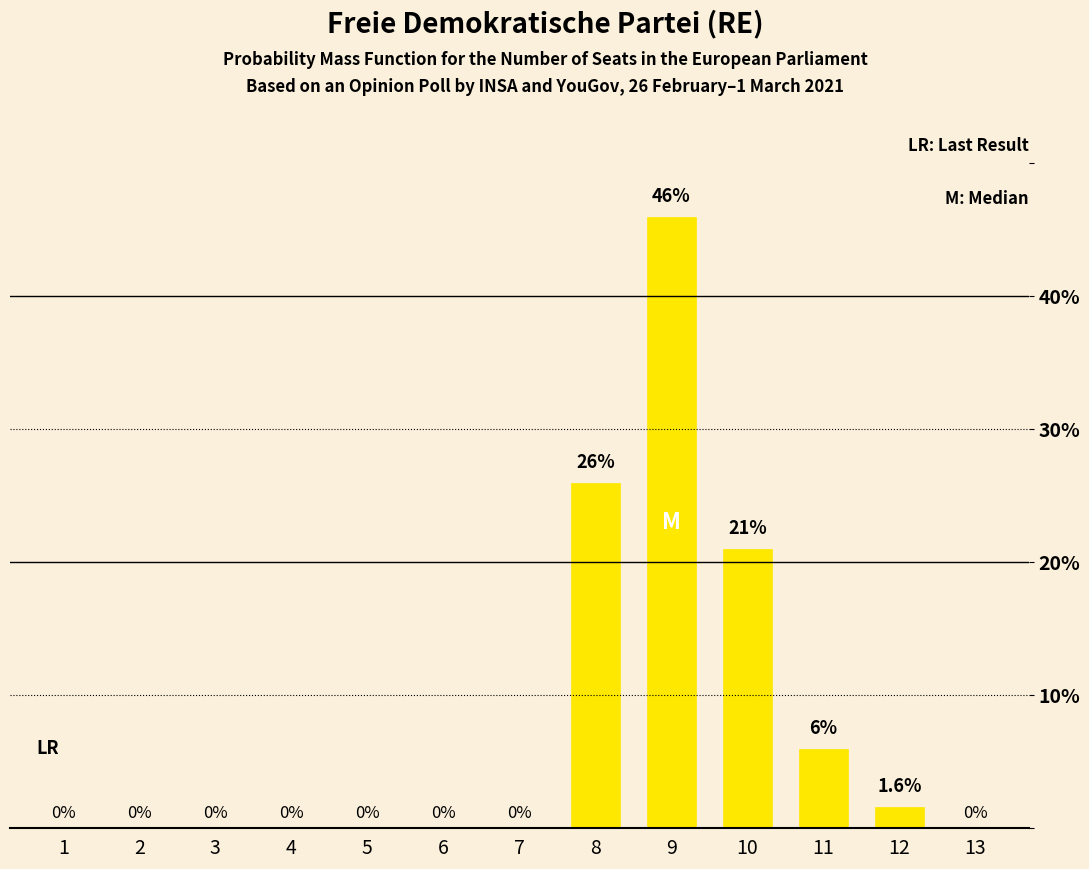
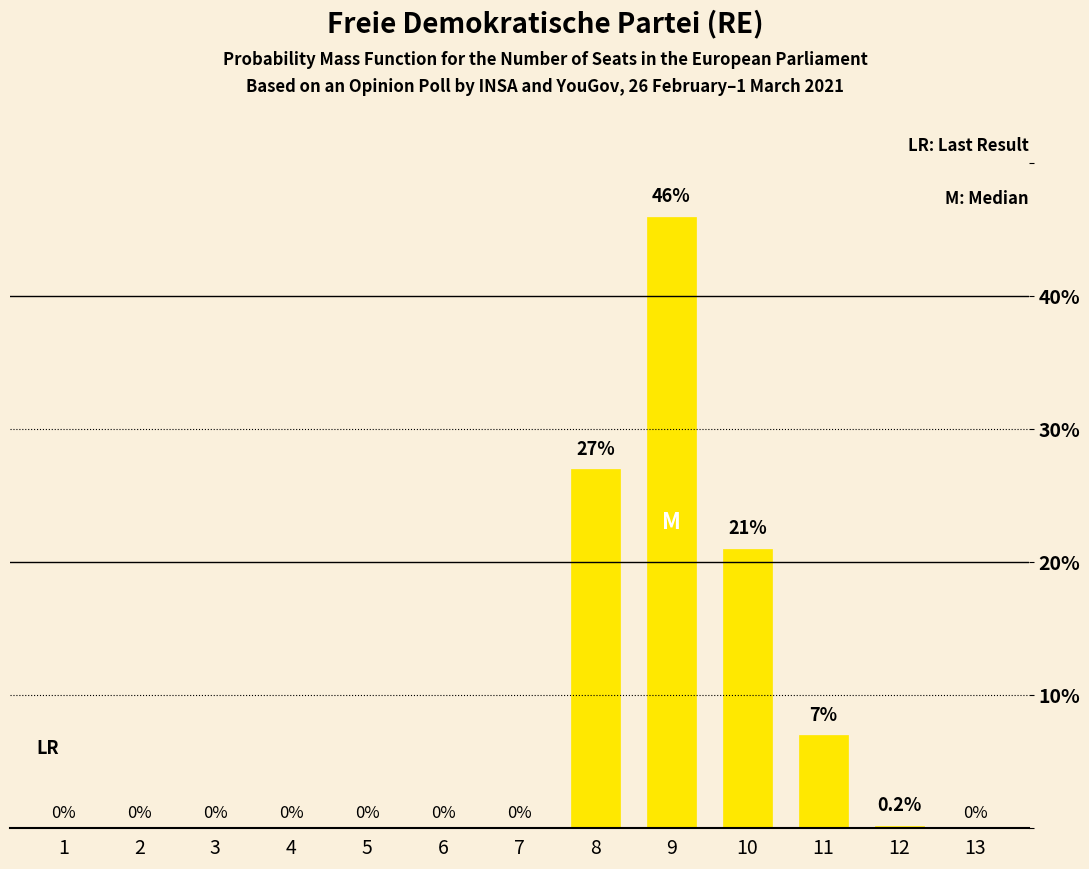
8: 26% -> 27%
11: 6% -> 7%
12: 1.6% -> 0.2%
